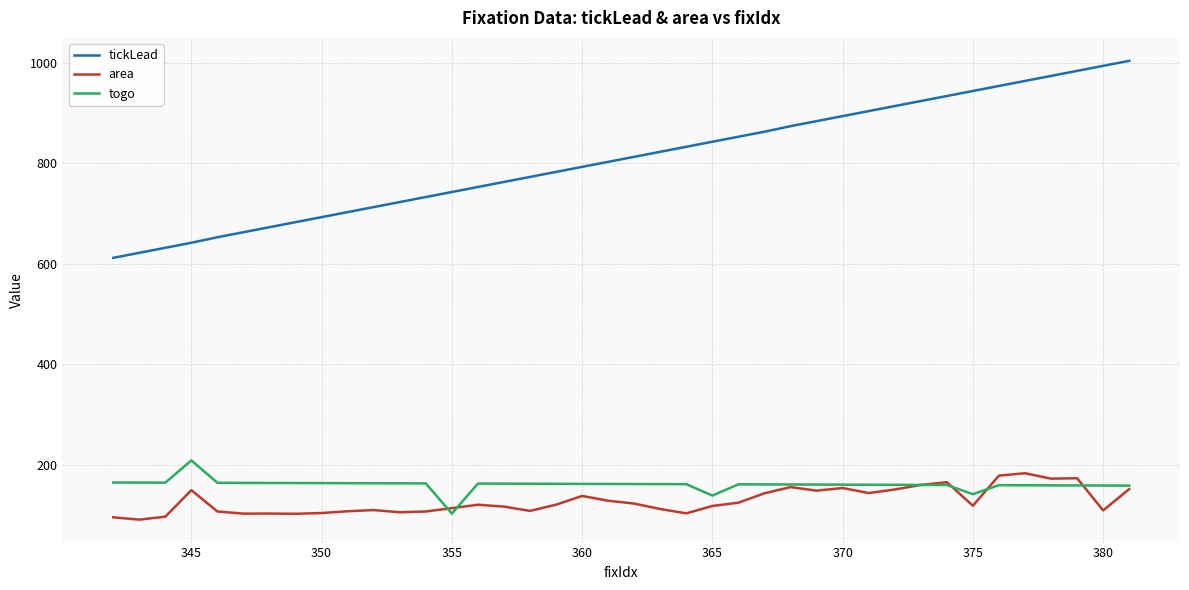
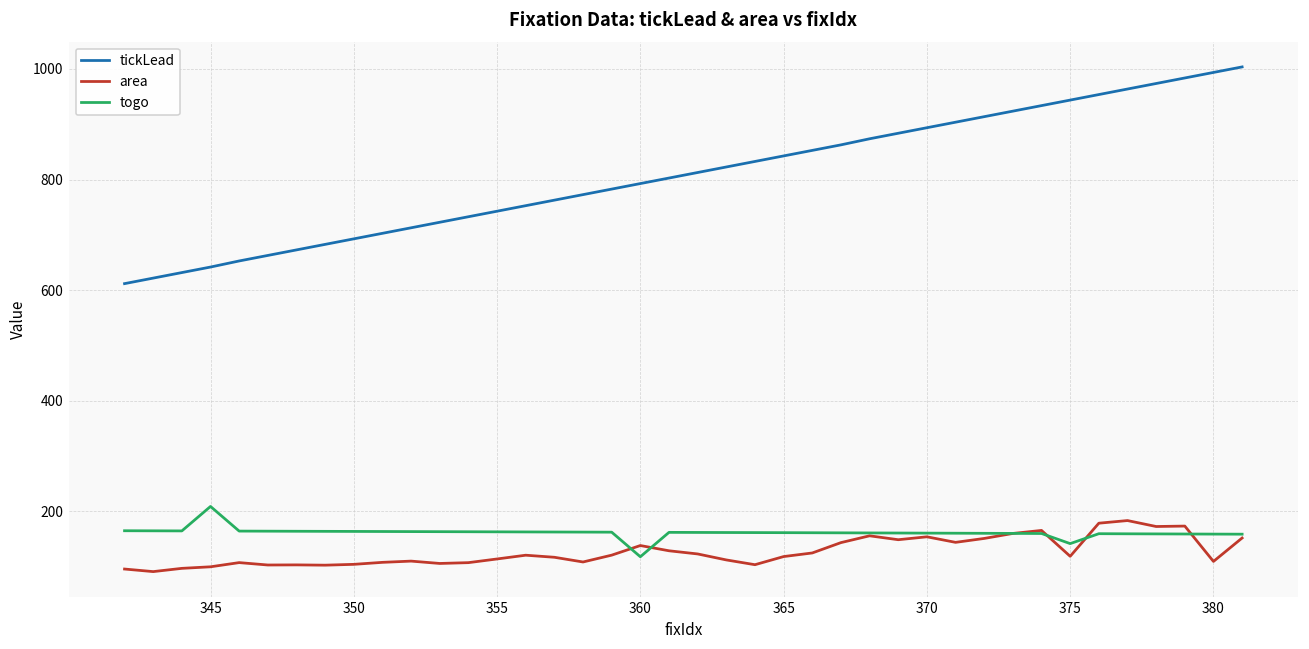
area, 345: 150 -> 100
togo, 355: 100 -> 160
togo, 360: 160 -> 120
togo, 365: 140 -> 160
